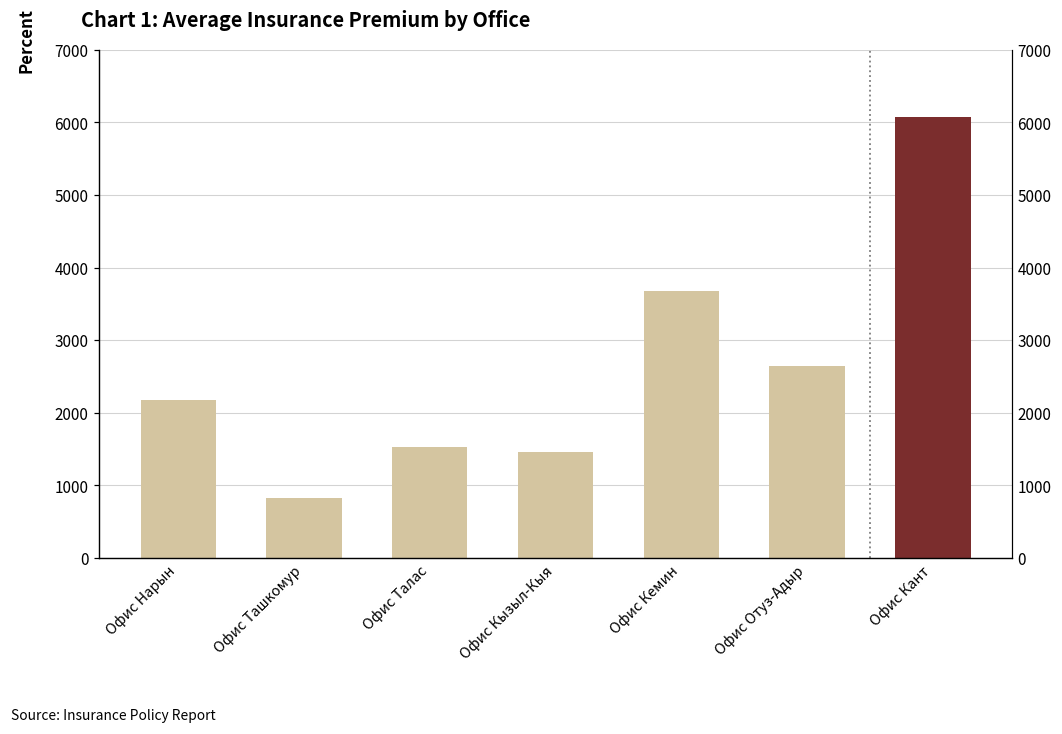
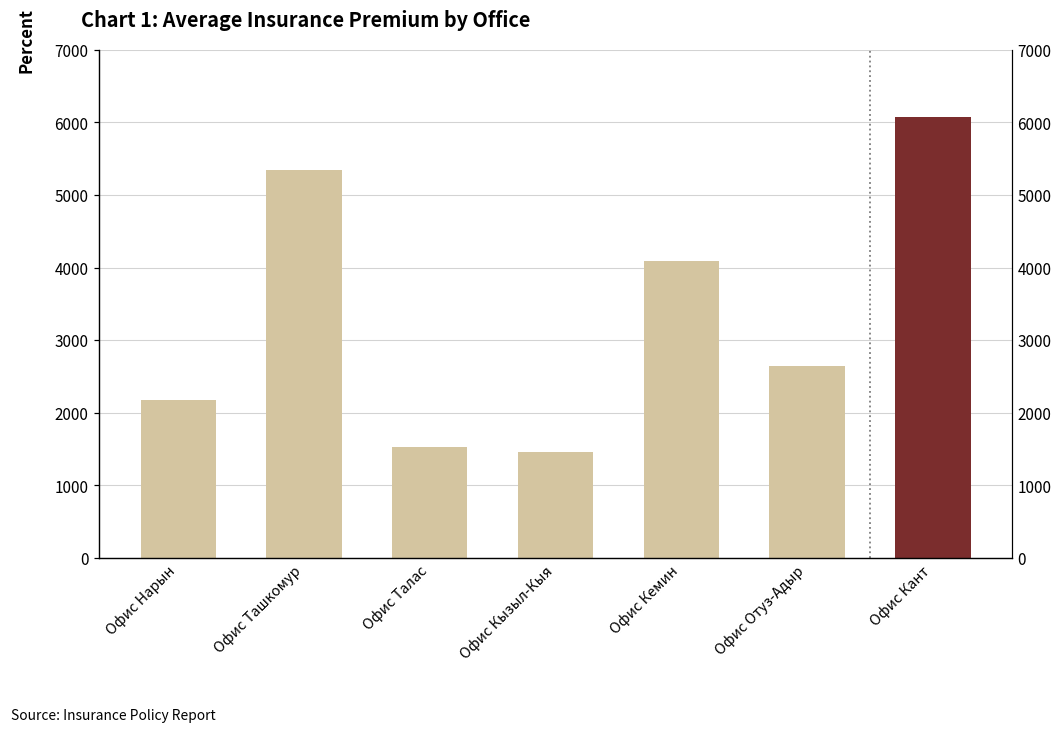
Офис Ташкомур: 800 -> 5300
Офис Кемин: 3700 -> 4100
